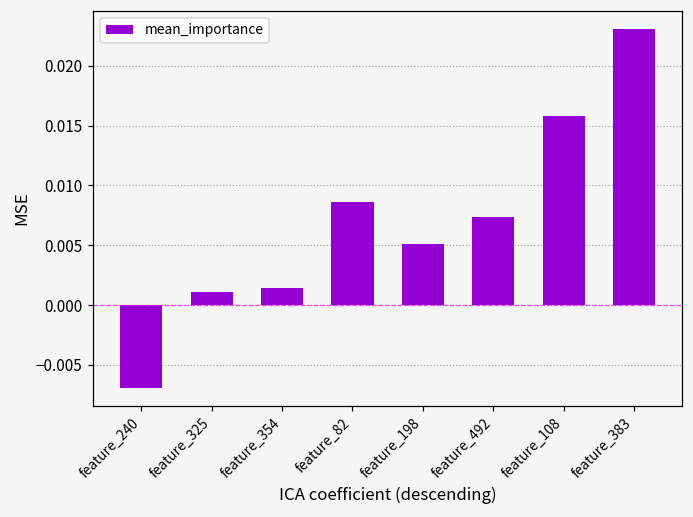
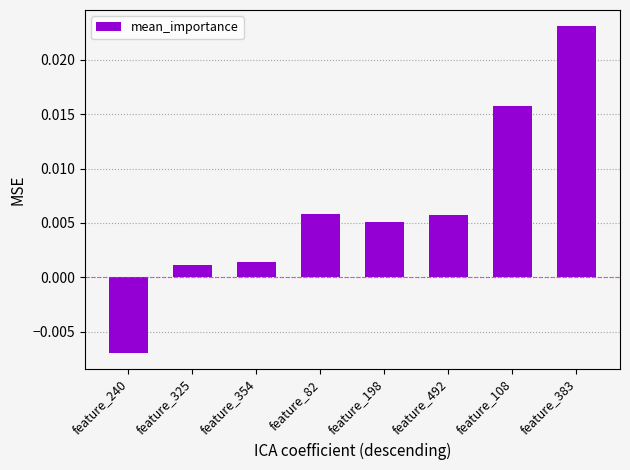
feature_82: 0.0086 -> 0.0059
feature_492: 0.0073 -> 0.0057
